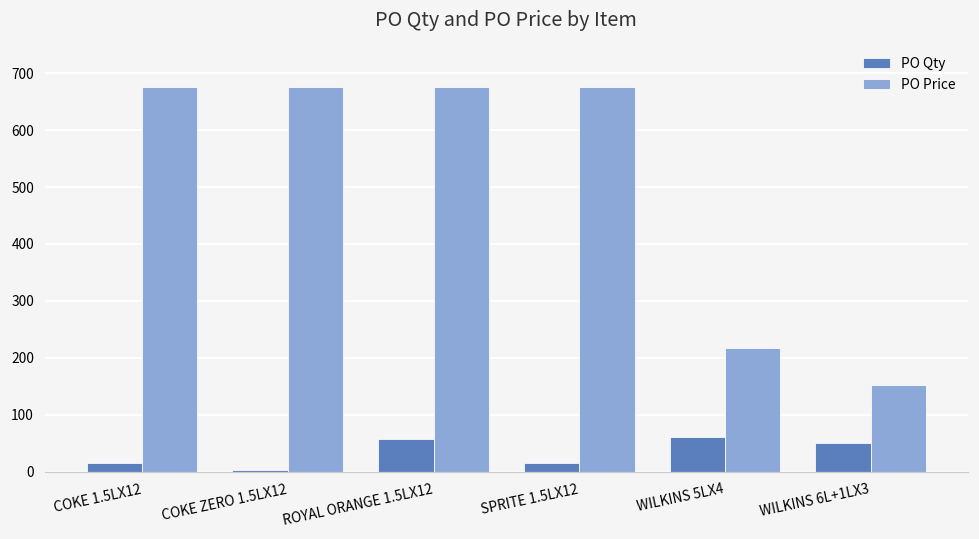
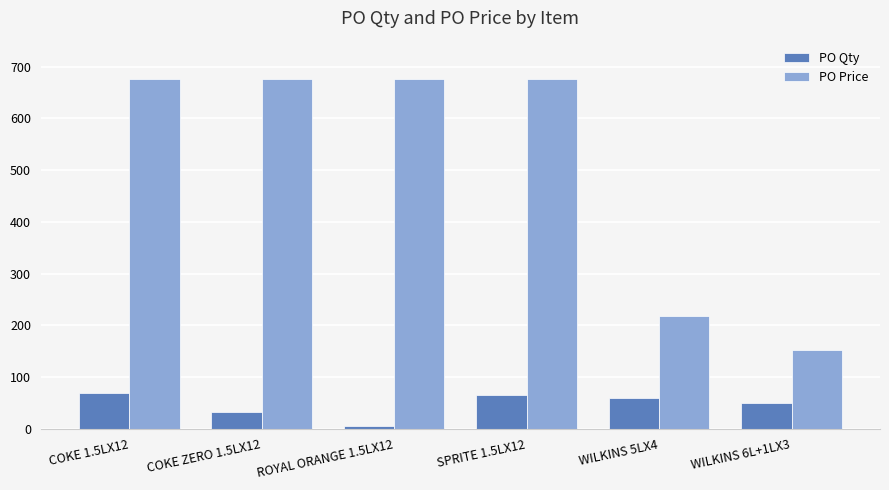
PO Qty, COKE 1.5LX12: 20 -> 70
PO Qty, COKE ZERO 1.5LX12: 0 -> 30
PO Qty, ROYAL ORANGE 1.5LX12: 60 -> 10
PO Qty, SPRITE 1.5LX12: 20 -> 70
